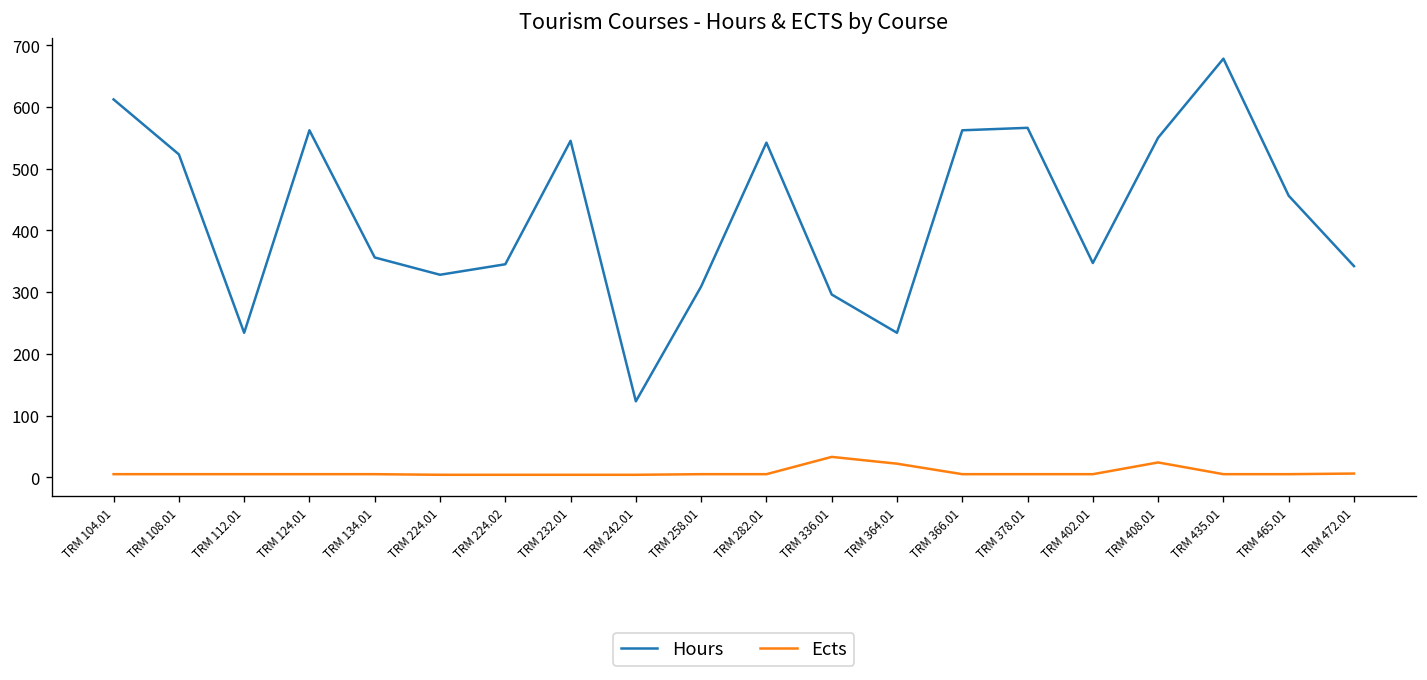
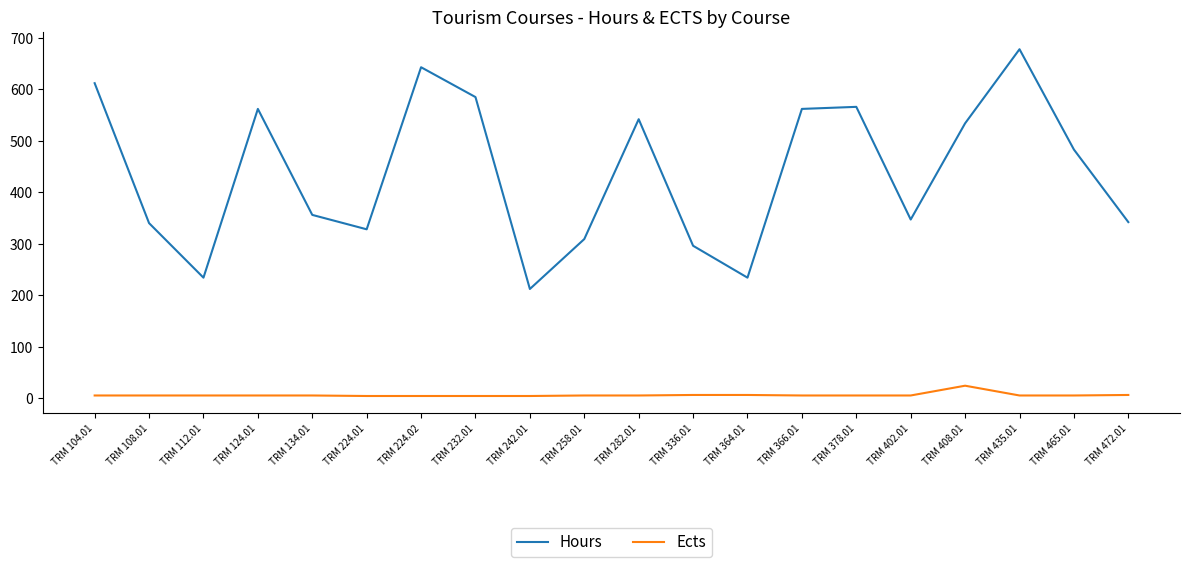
Hours, TRM 108.01: 520 -> 340
Hours, TRM 224.02: 350 -> 640
Hours, TRM 232.01: 550 -> 590
Hours, TRM 242.01: 120 -> 210
Ects, TRM 336.01: 30 -> 10
Ects, TRM 364.01: 20 -> 10
Hours, TRM 408.01: 550 -> 530
Hours, TRM 465.01: 460 -> 480
